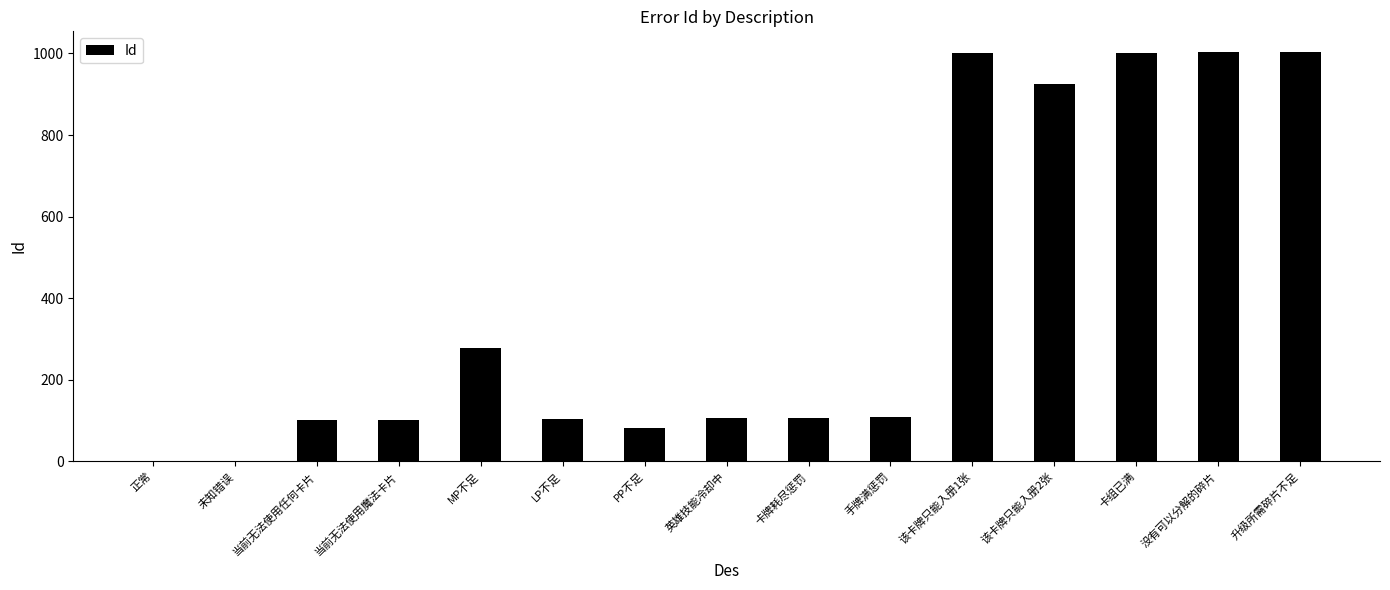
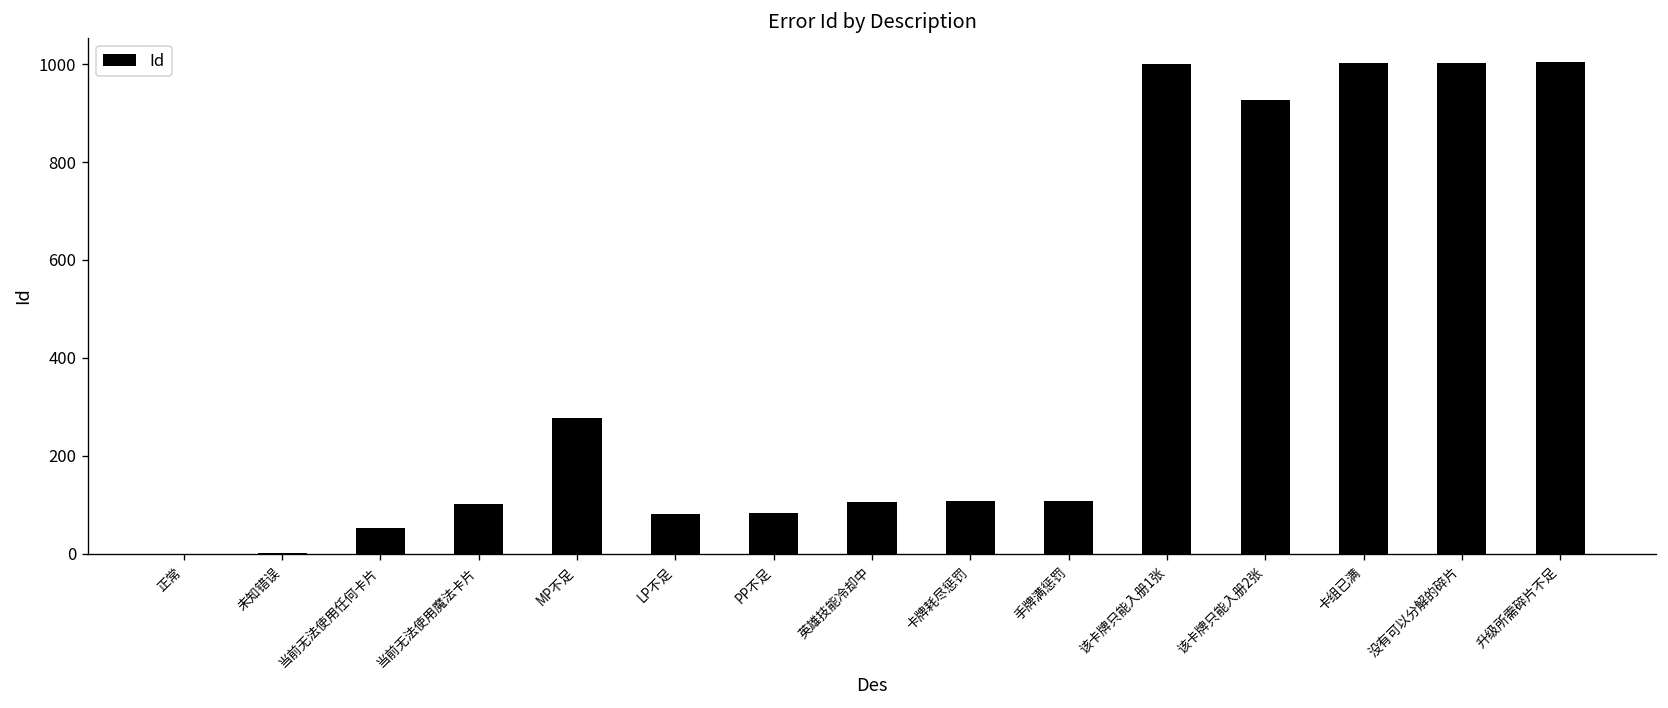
当前无法使用任何卡片: 100 -> 50
LP不足: 100 -> 80
